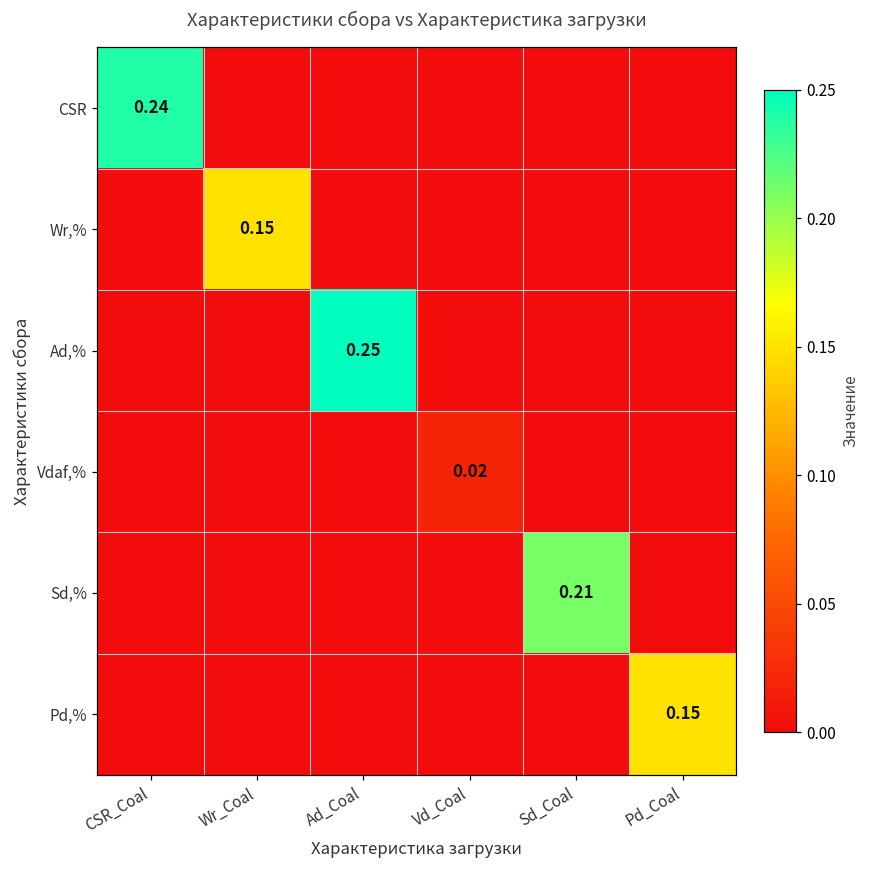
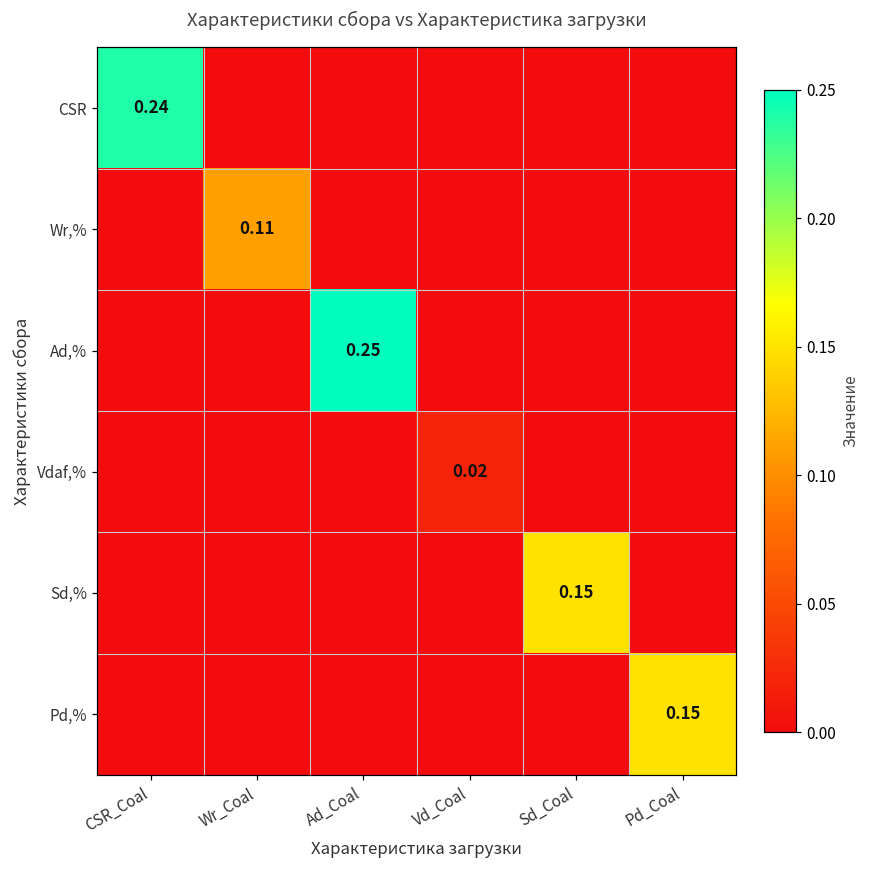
Wr,%, Wr_Coal: 0.15 -> 0.11
Sd,%, Sd_Coal: 0.21 -> 0.15
